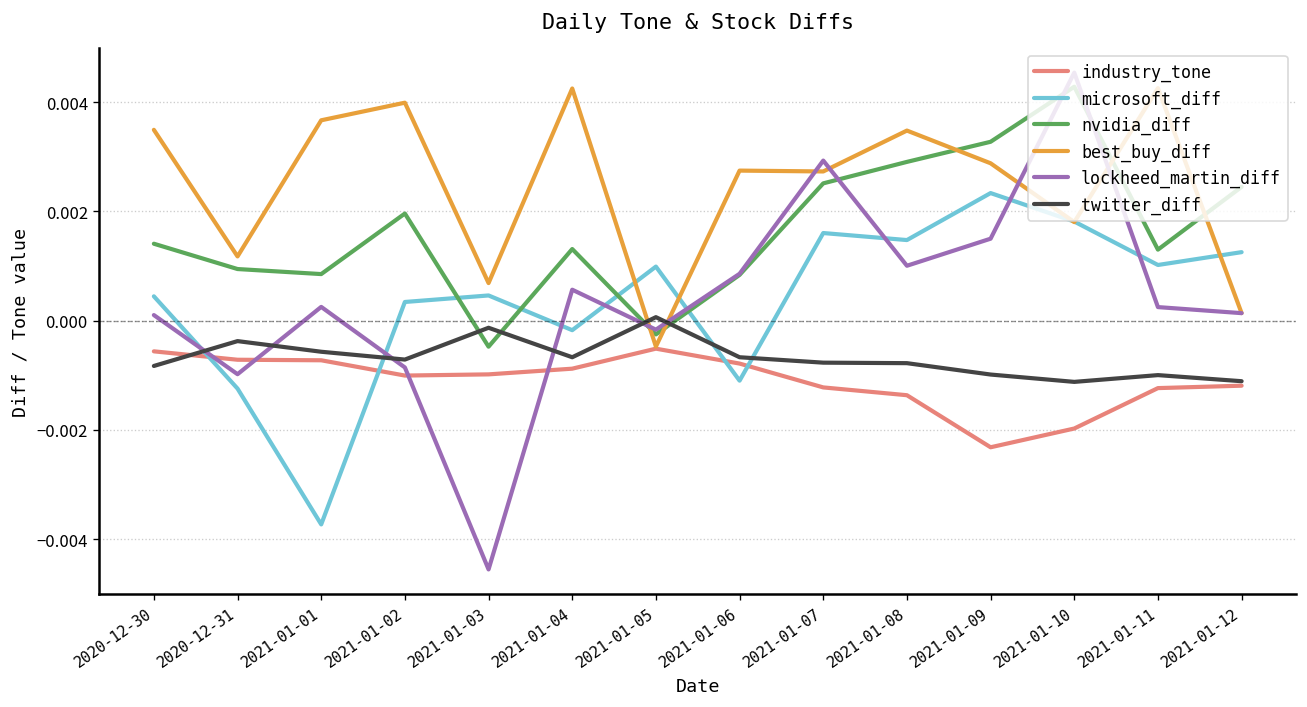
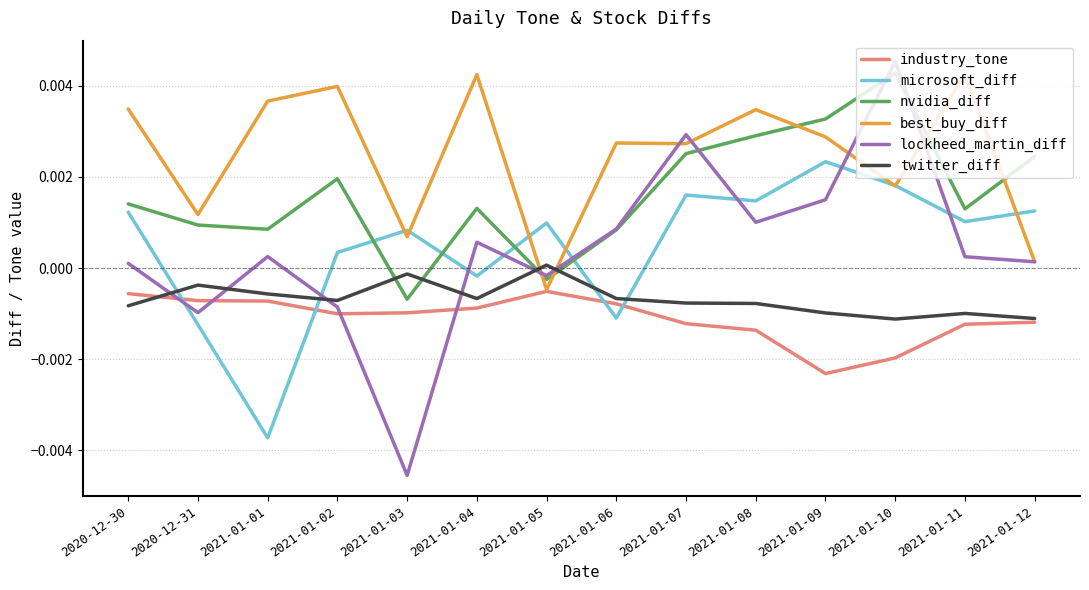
microsoft_diff, 2020-12-30: 0.0004 -> 0.0012
microsoft_diff, 2021-01-03: 0.0005 -> 0.0008
nvidia_diff, 2021-01-03: -0.0005 -> -0.0007
